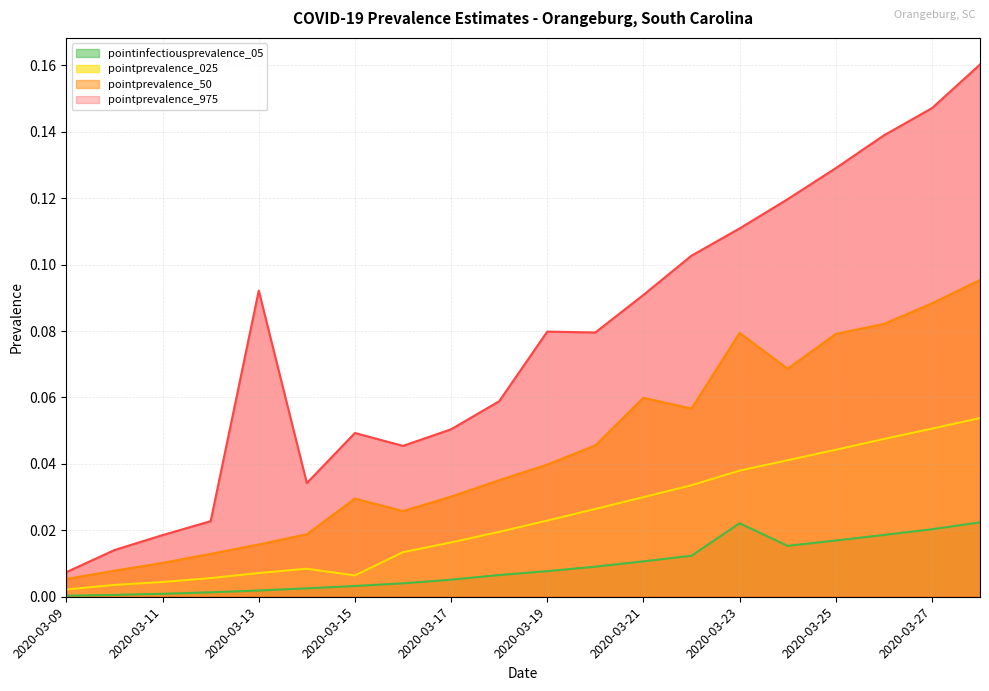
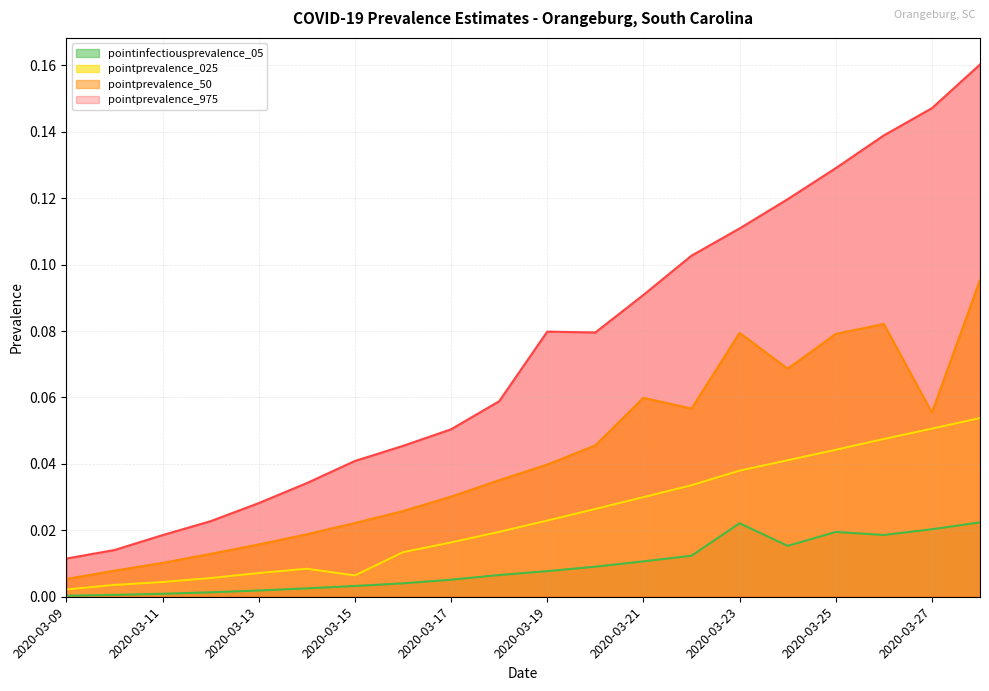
pointprevalence_975, 2020-03-09: 0.007 -> 0.012
pointprevalence_975, 2020-03-13: 0.092 -> 0.028
pointprevalence_50, 2020-03-15: 0.030 -> 0.022
pointprevalence_975, 2020-03-15: 0.049 -> 0.041
pointinfectiousprevalence_05, 2020-03-25: 0.017 -> 0.020
pointprevalence_50, 2020-03-27: 0.088 -> 0.055
